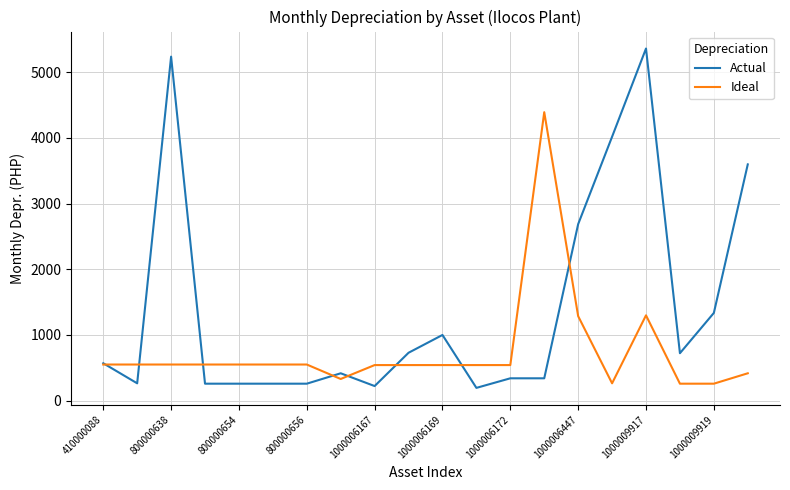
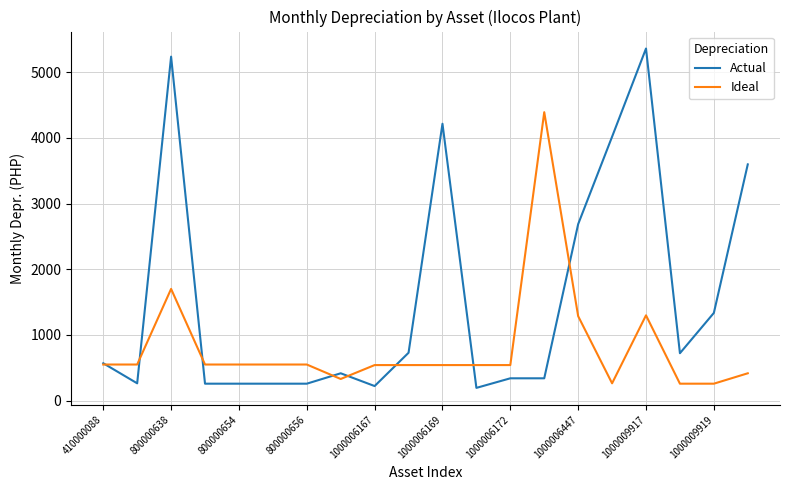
Ideal, 800000638: 600 -> 1700
Actual, 1000006169: 1000 -> 4200
